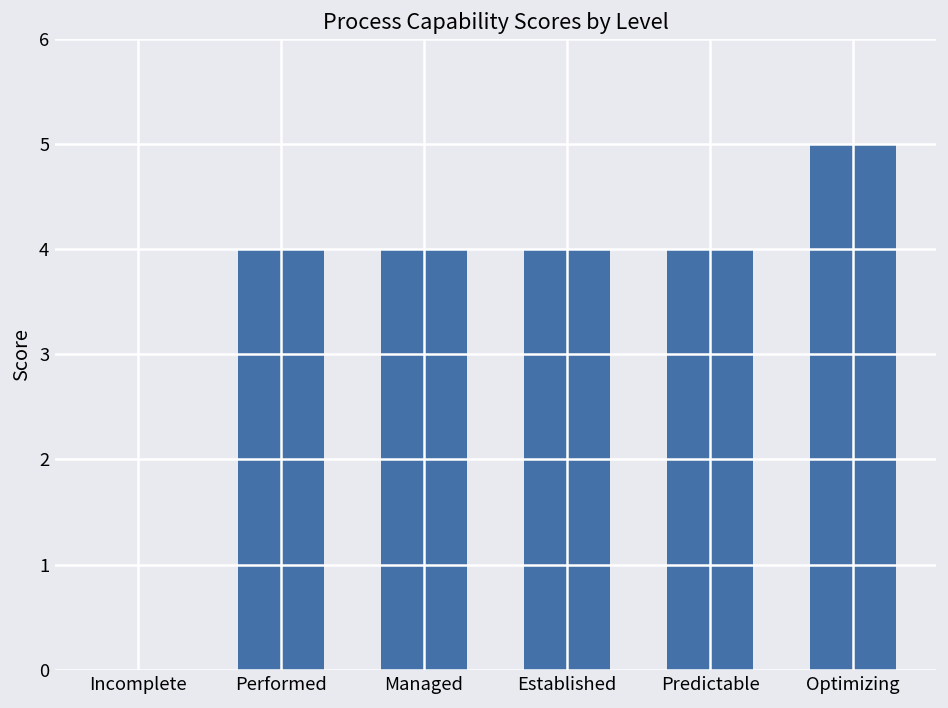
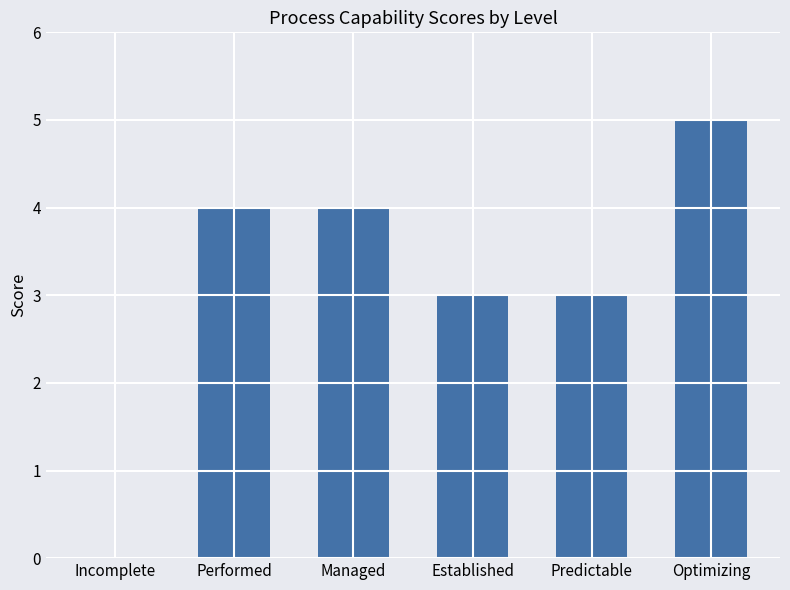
Established: 4 -> 3
Predictable: 4 -> 3
